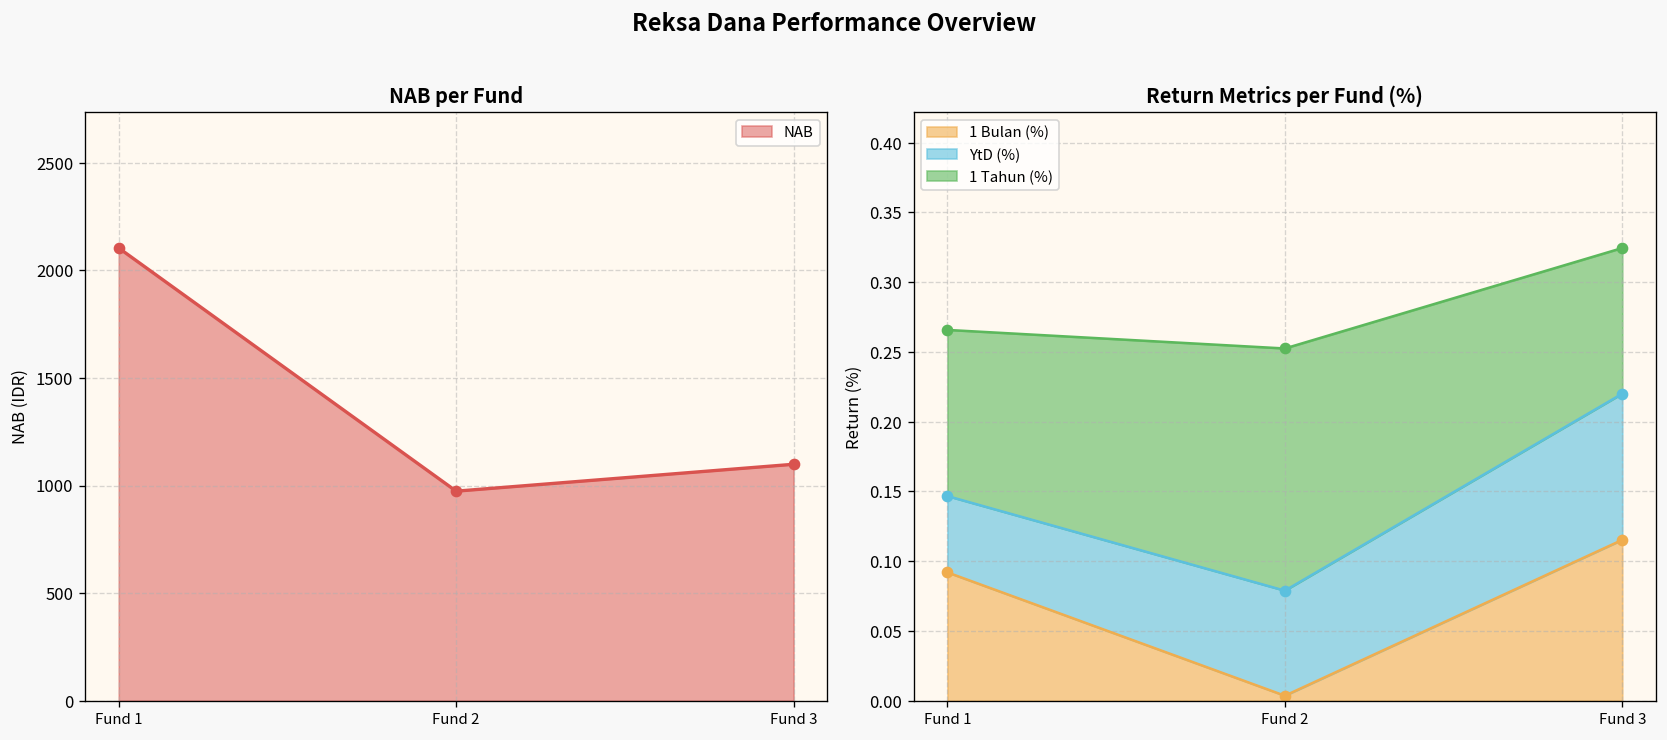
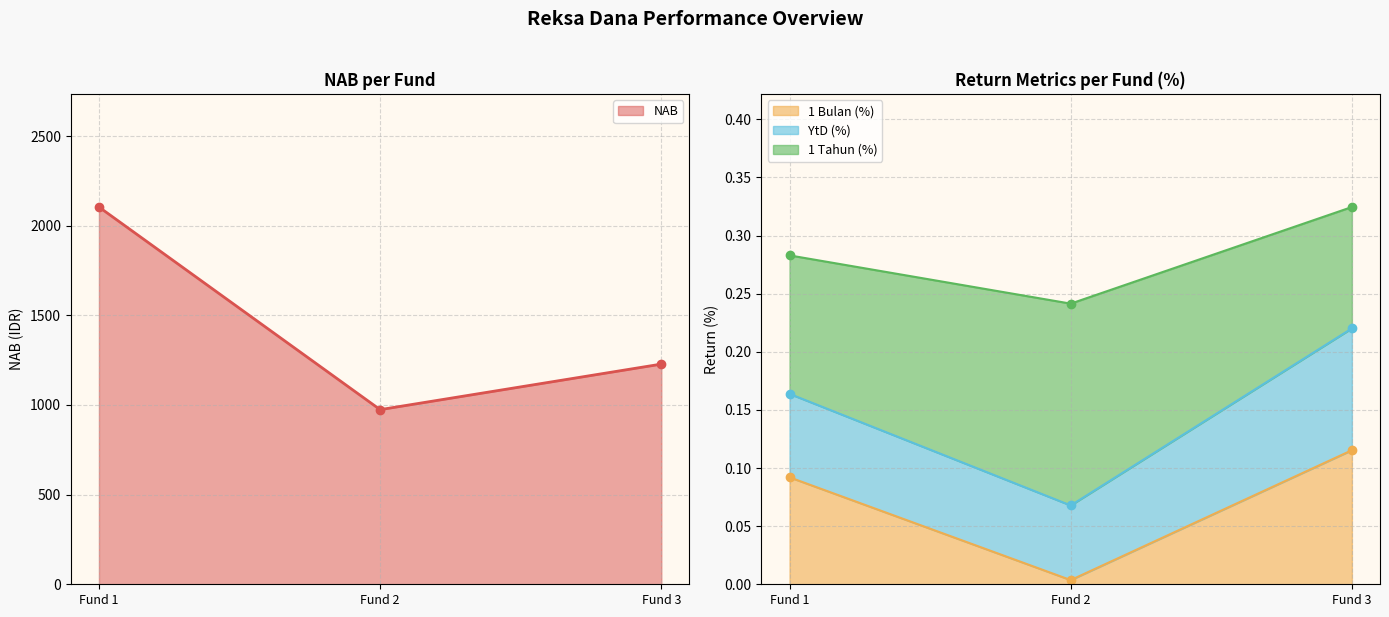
NAB per Fund, Fund 3: 1100 -> 1230
Return Metrics per Fund (%), YtD (%), Fund 1: 0.055 -> 0.072
Return Metrics per Fund (%), YtD (%), Fund 2: 0.075 -> 0.064
